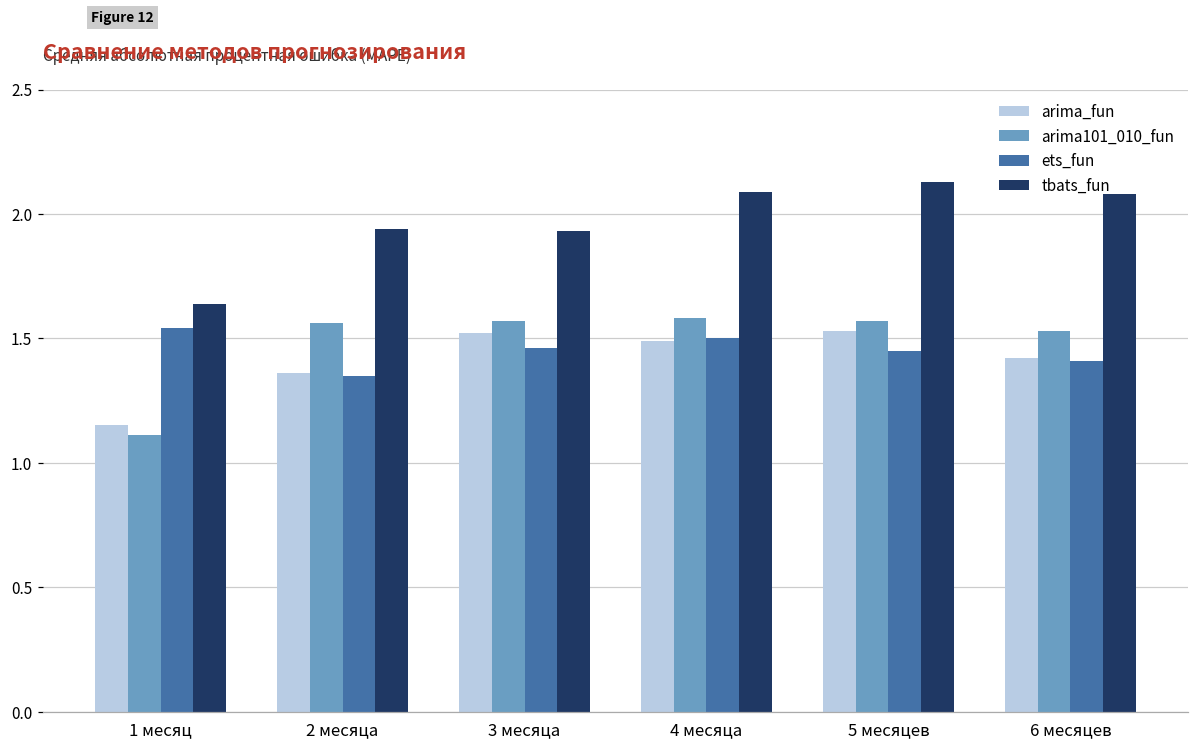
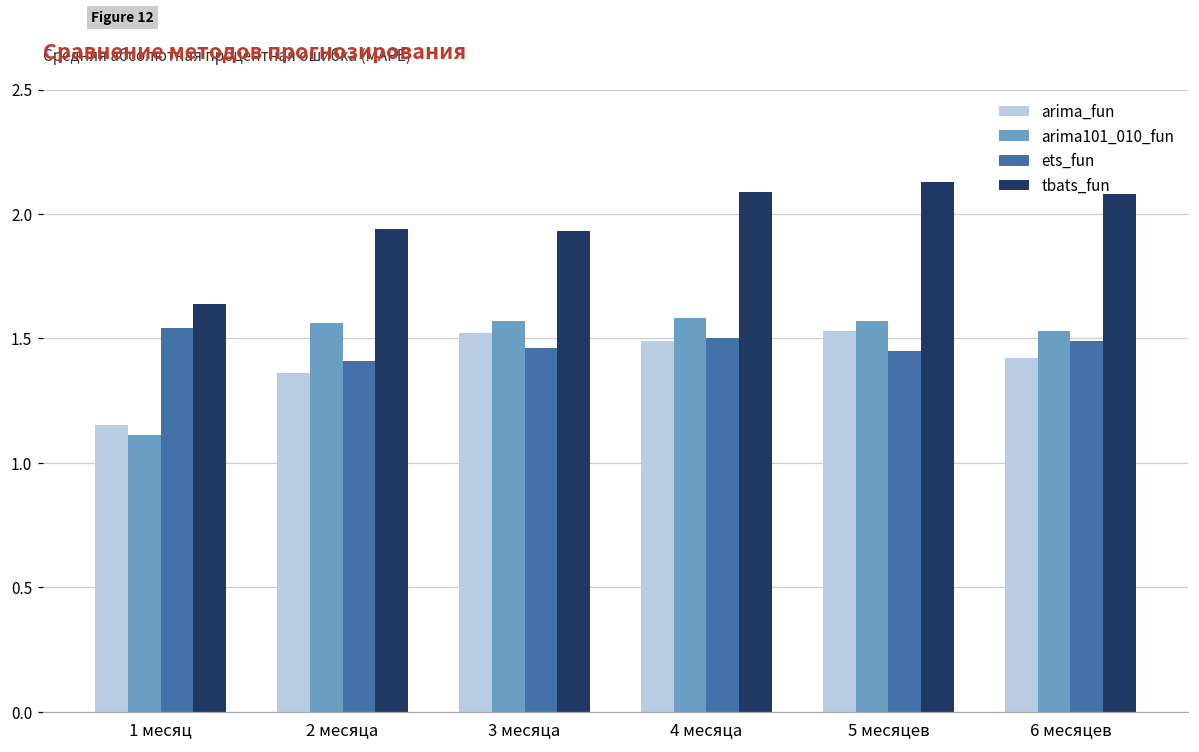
ets_fun, 2 месяца: 1.35 -> 1.41
ets_fun, 6 месяцев: 1.41 -> 1.49
